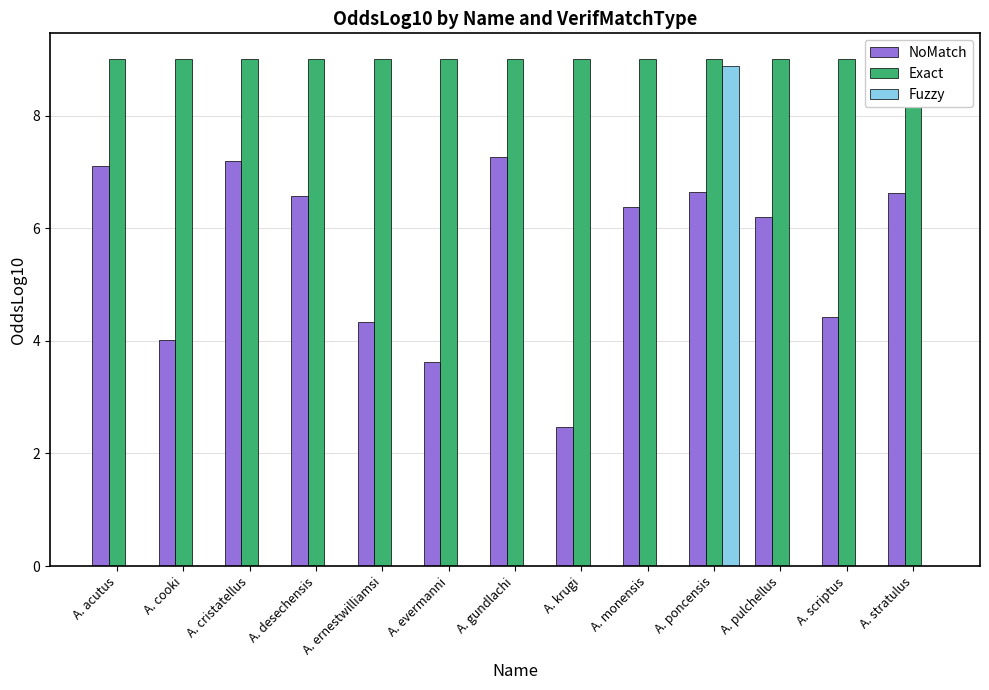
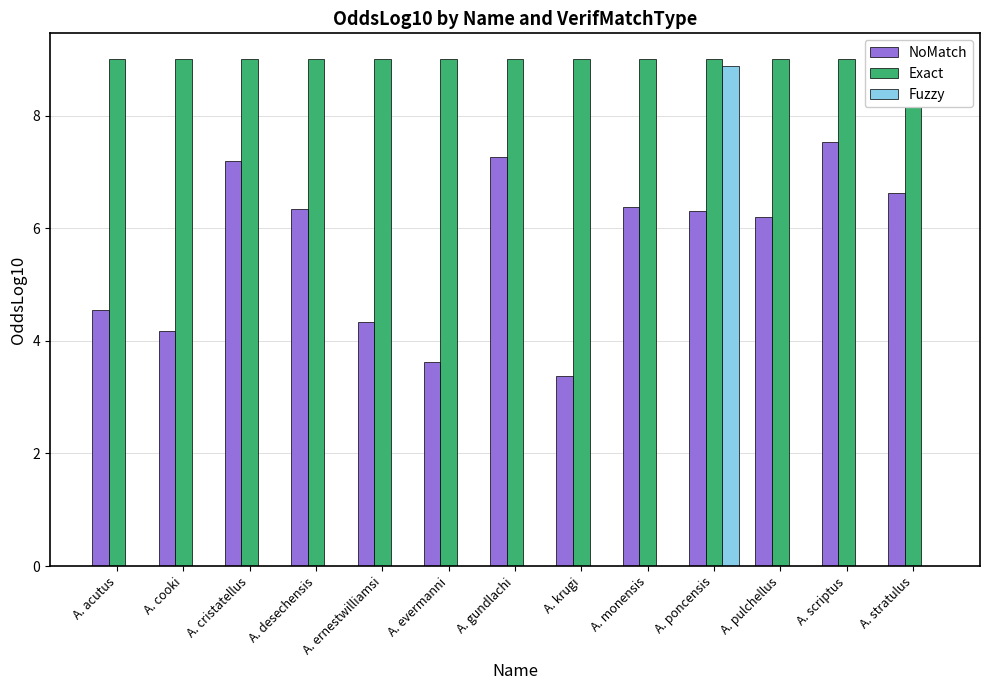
NoMatch, A. acutus: 7.1 -> 4.6
NoMatch, A. cooki: 4.0 -> 4.2
NoMatch, A. desechensis: 6.6 -> 6.3
NoMatch, A. krugi: 2.5 -> 3.4
NoMatch, A. poncensis: 6.6 -> 6.3
NoMatch, A. scriptus: 4.4 -> 7.5
